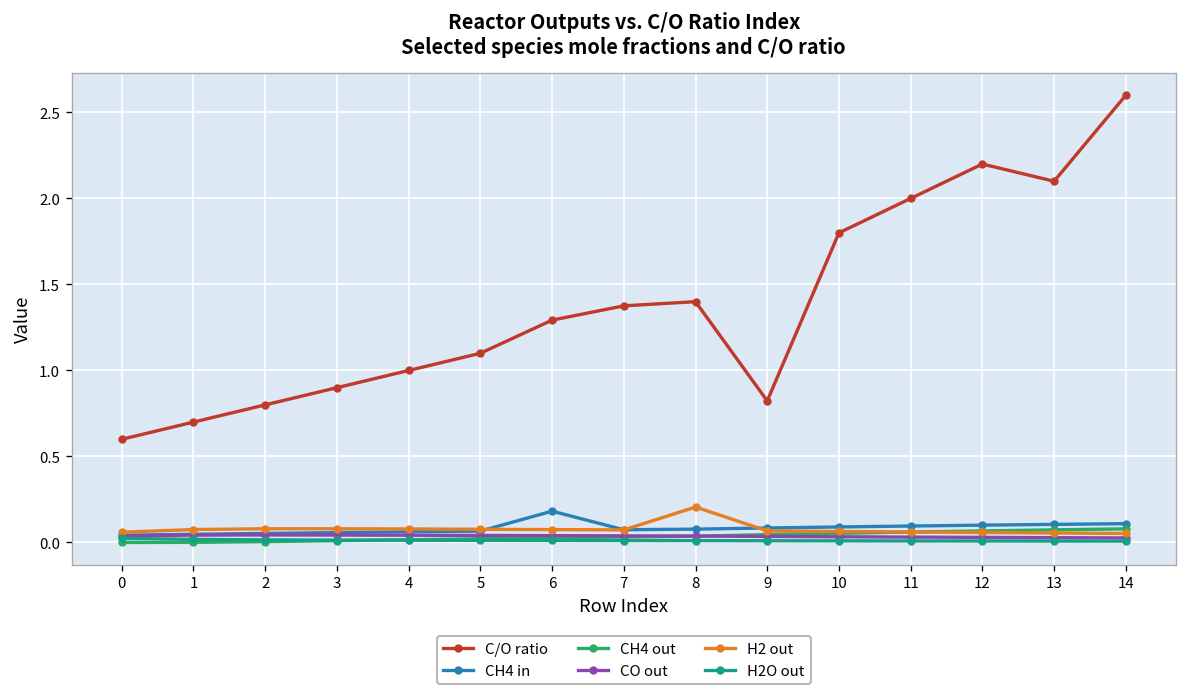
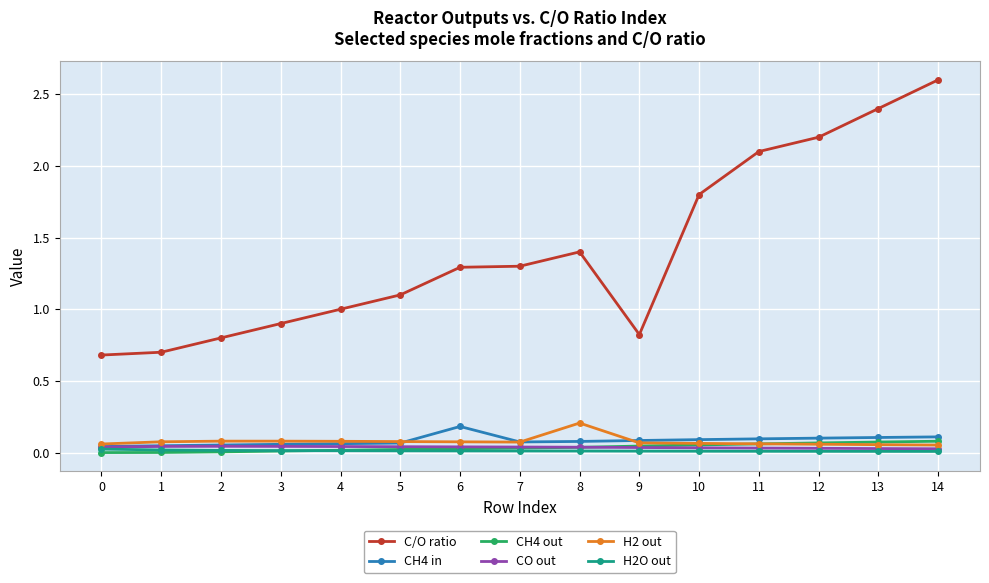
C/O ratio, 0: 0.60 -> 0.68
C/O ratio, 7: 1.38 -> 1.30
C/O ratio, 11: 2.0 -> 2.1
C/O ratio, 13: 2.1 -> 2.4
